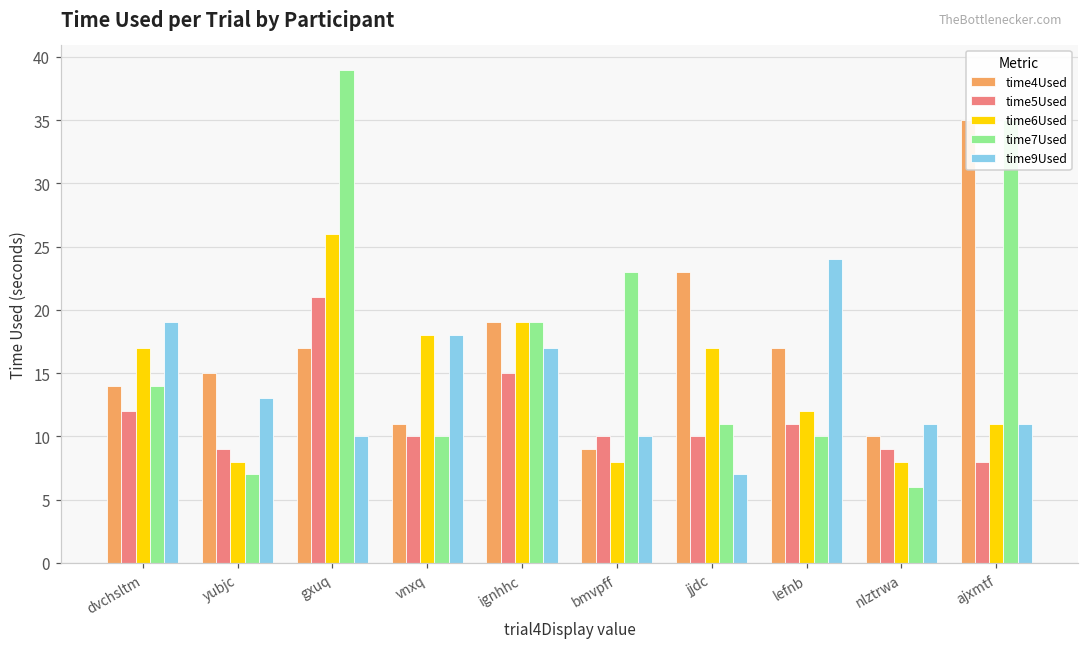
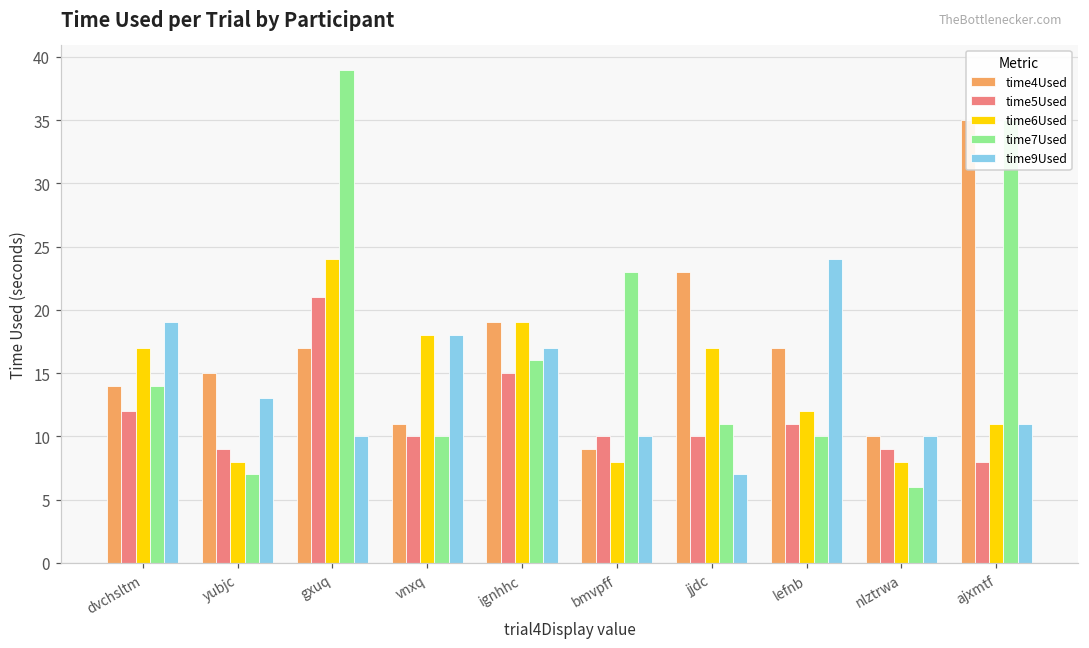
time6Used, gxuq: 26 -> 24
time7Used, ignhhc: 19 -> 16
time9Used, nlztrwa: 11 -> 10
